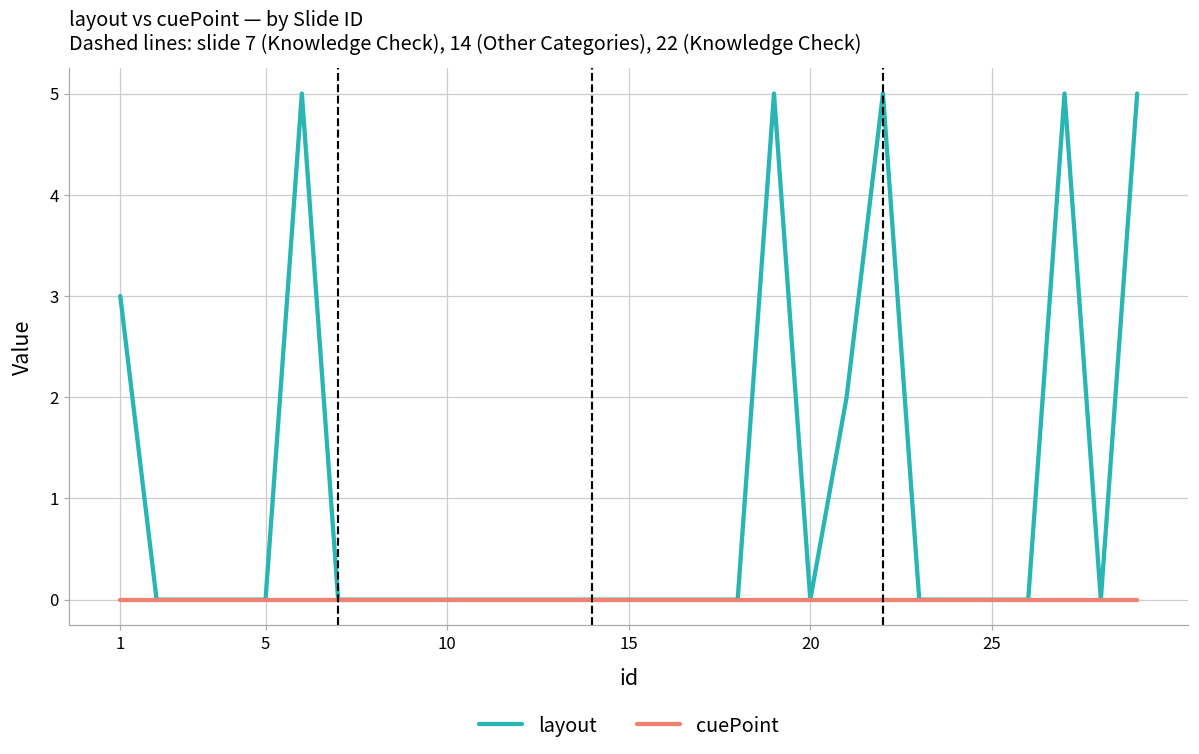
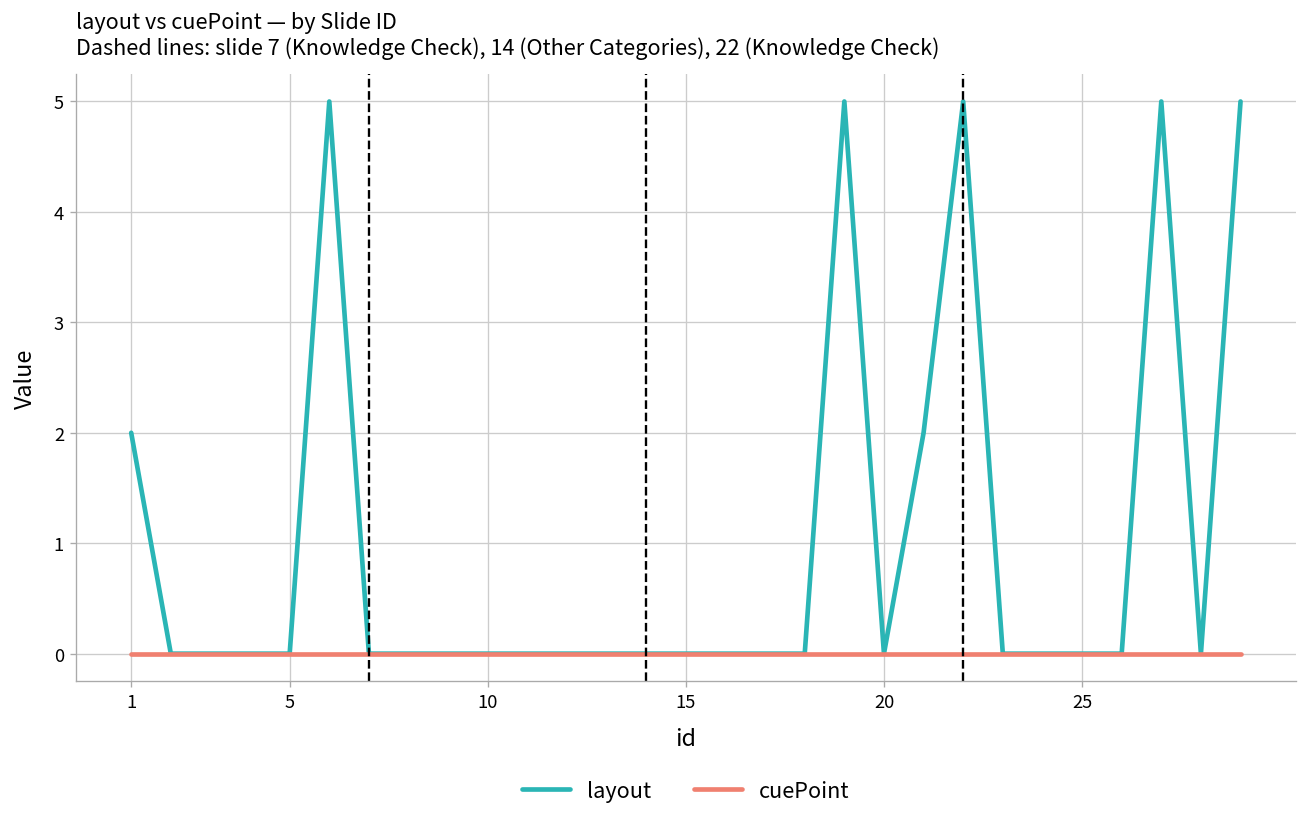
layout, 1: 3 -> 2
